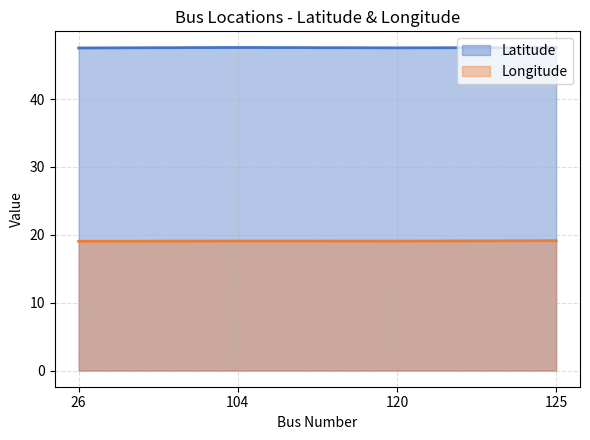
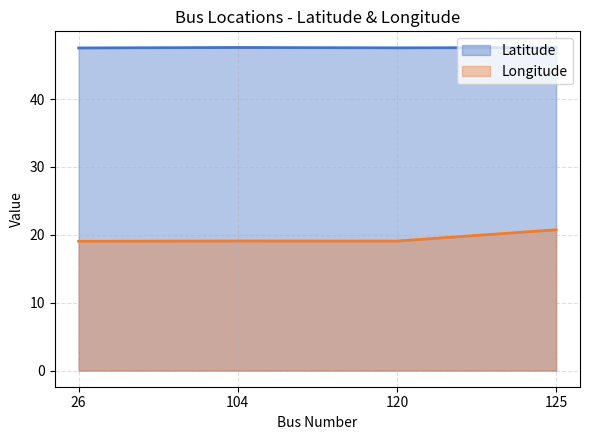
Longitude, 125: 19 -> 21
